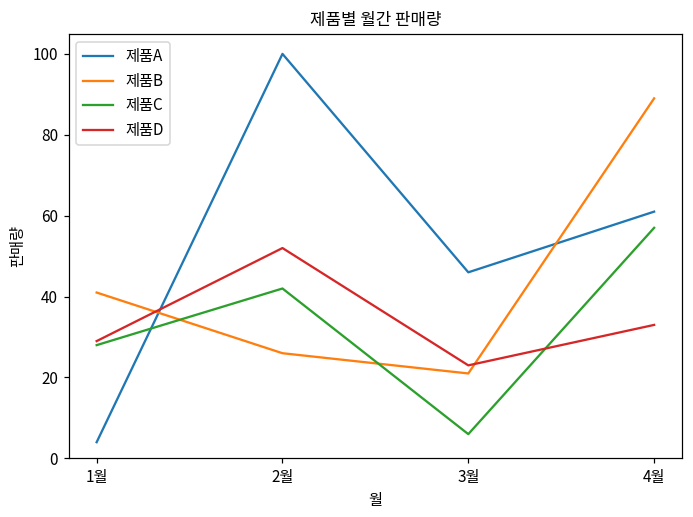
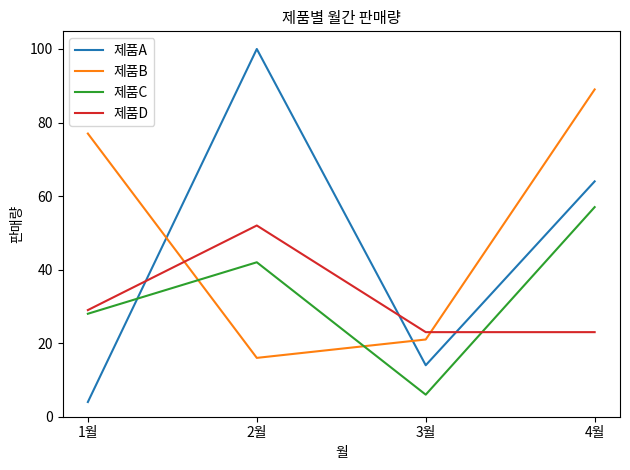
제품B, 1월: 41 -> 77
제품B, 2월: 26 -> 16
제품A, 3월: 46 -> 14
제품A, 4월: 61 -> 64
제품D, 4월: 33 -> 23
